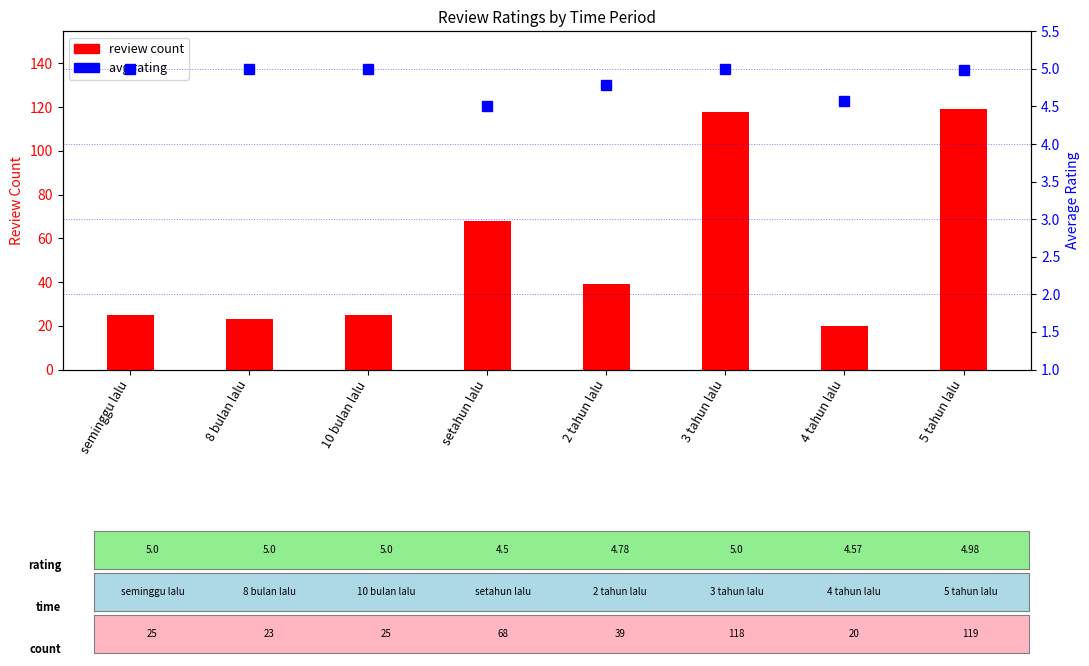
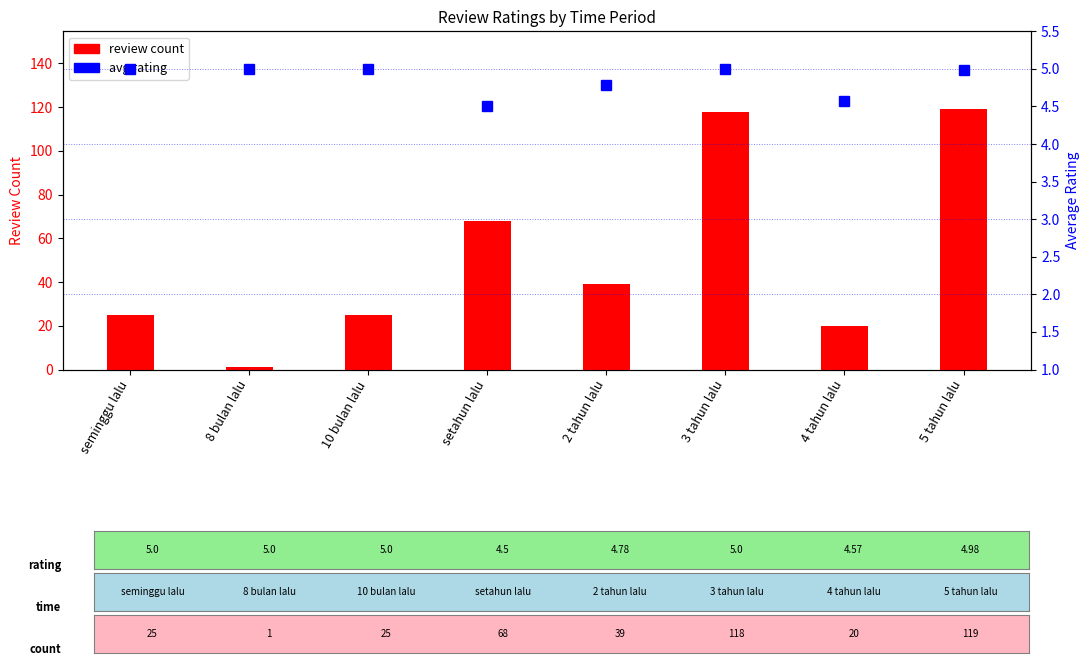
review count, 8 bulan lalu: 23 -> 1
